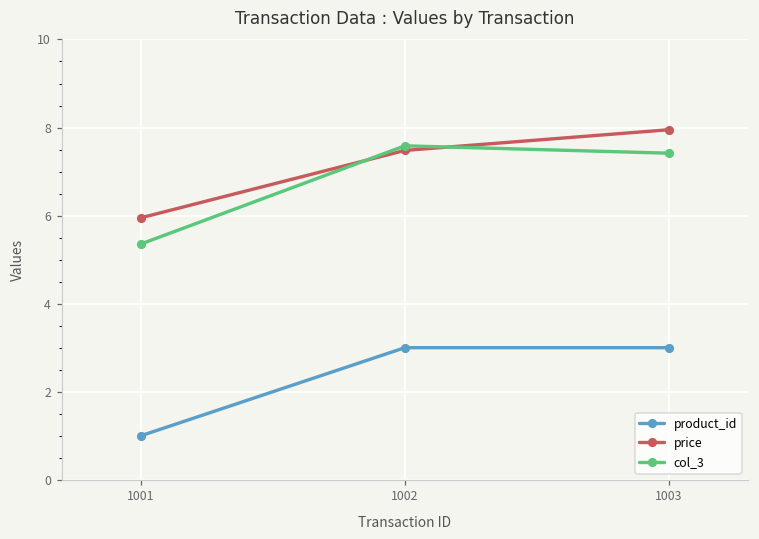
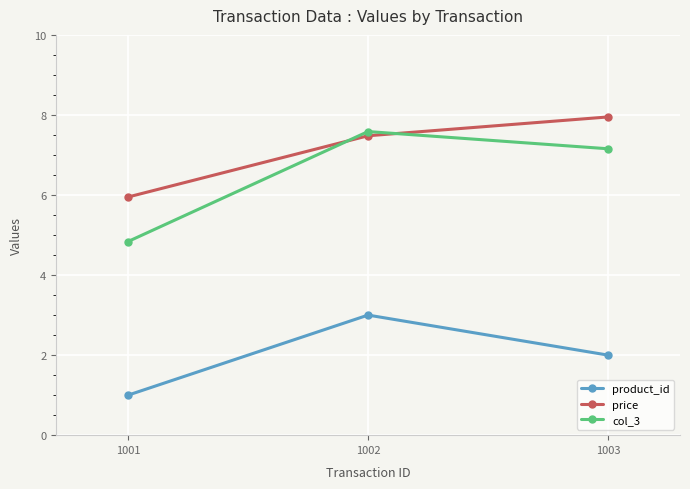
col_3, 1001: 5.4 -> 4.8
product_id, 1003: 3 -> 2
col_3, 1003: 7.4 -> 7.2
